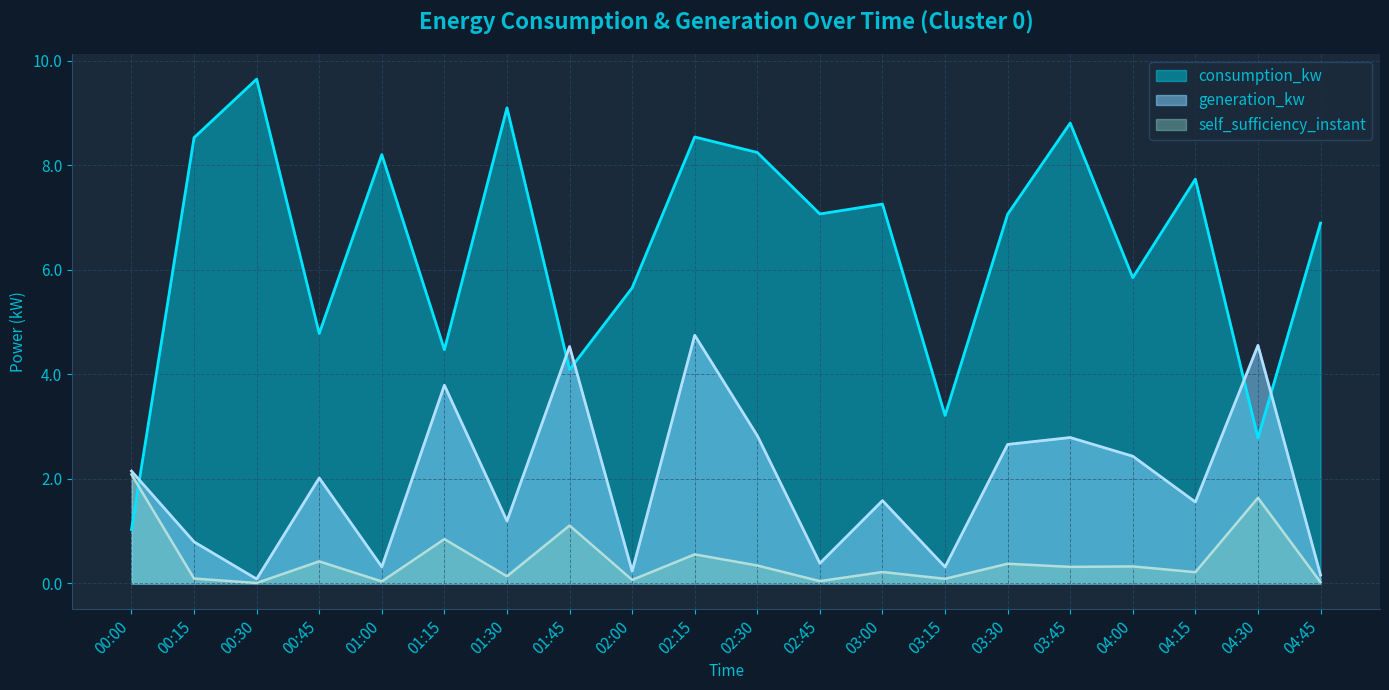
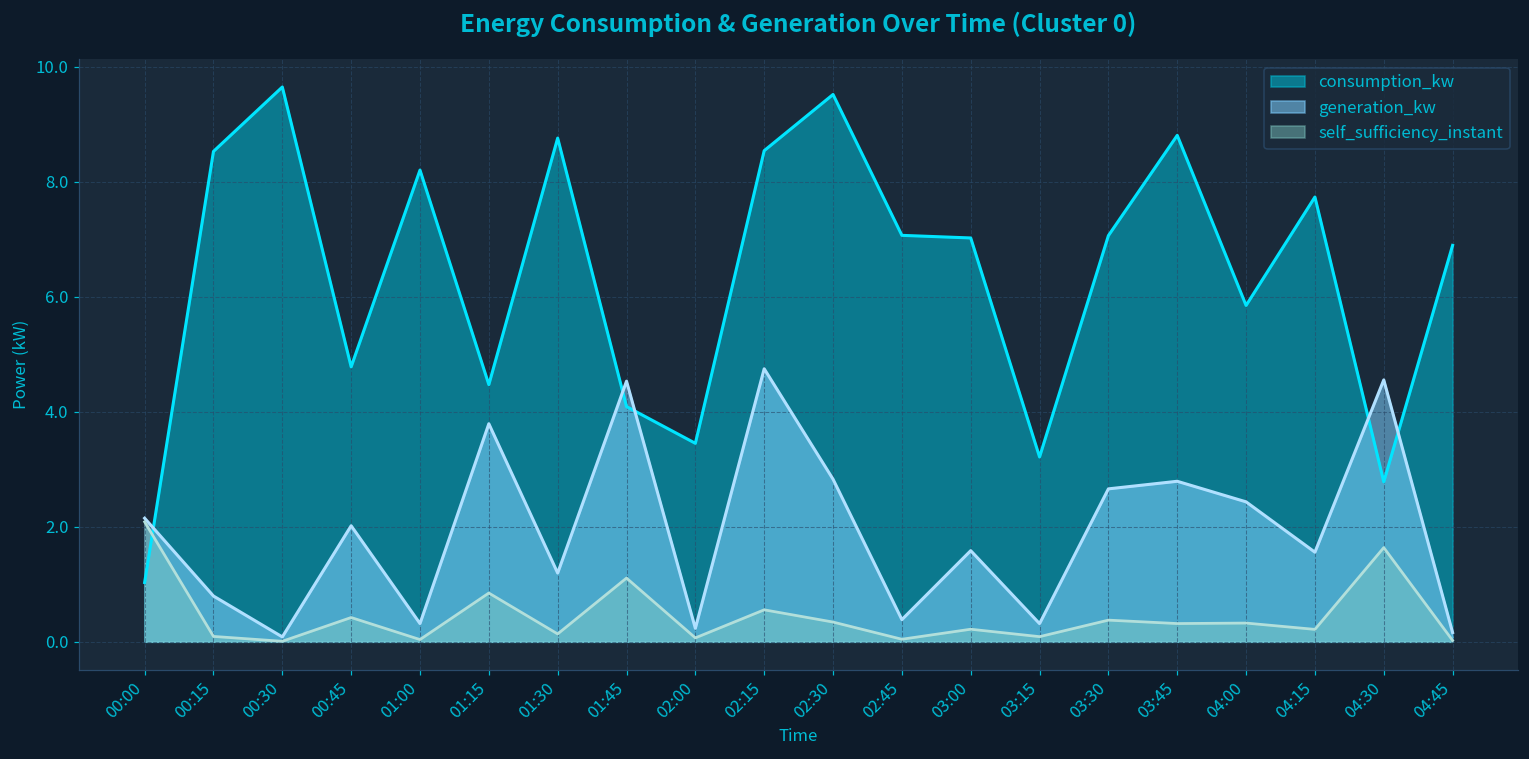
consumption_kw, 01:30: 9.1 -> 8.8
consumption_kw, 02:00: 5.7 -> 3.5
consumption_kw, 02:30: 8.2 -> 9.5
consumption_kw, 03:00: 7.3 -> 7.0
